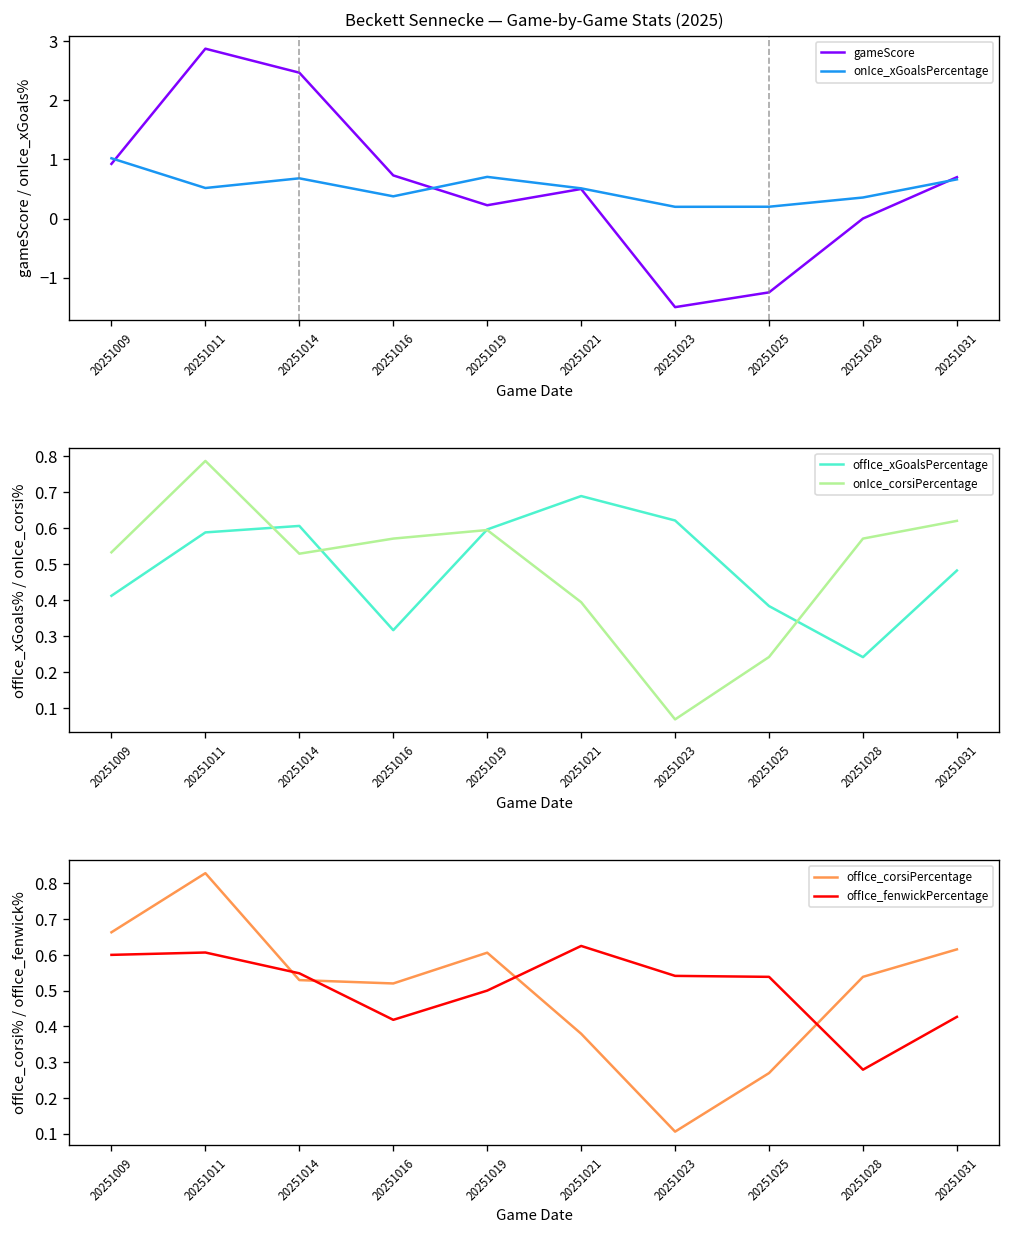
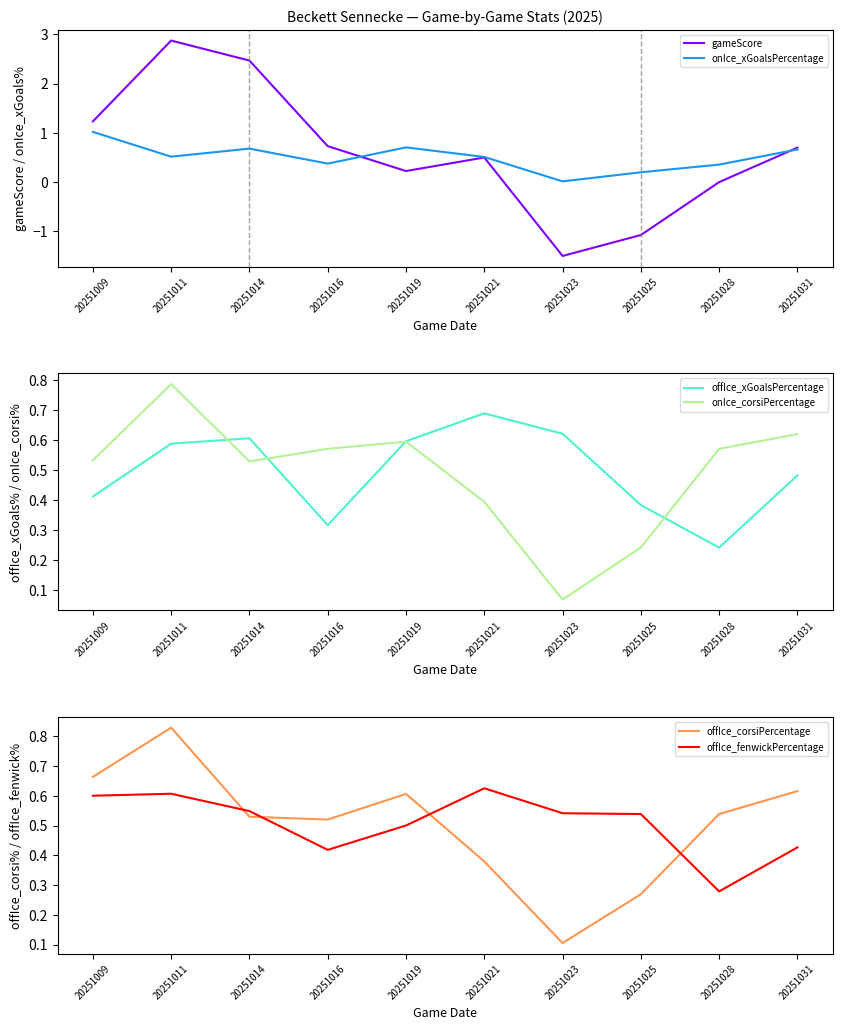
Beckett Sennecke — Game-by-Game Stats (2025), gameScore, 20251009: 0.9 -> 1.2
Beckett Sennecke — Game-by-Game Stats (2025), onIce_xGoalsPercentage, 20251023: 0.2 -> 0.0
Beckett Sennecke — Game-by-Game Stats (2025), gameScore, 20251025: -1.3 -> -1.1
